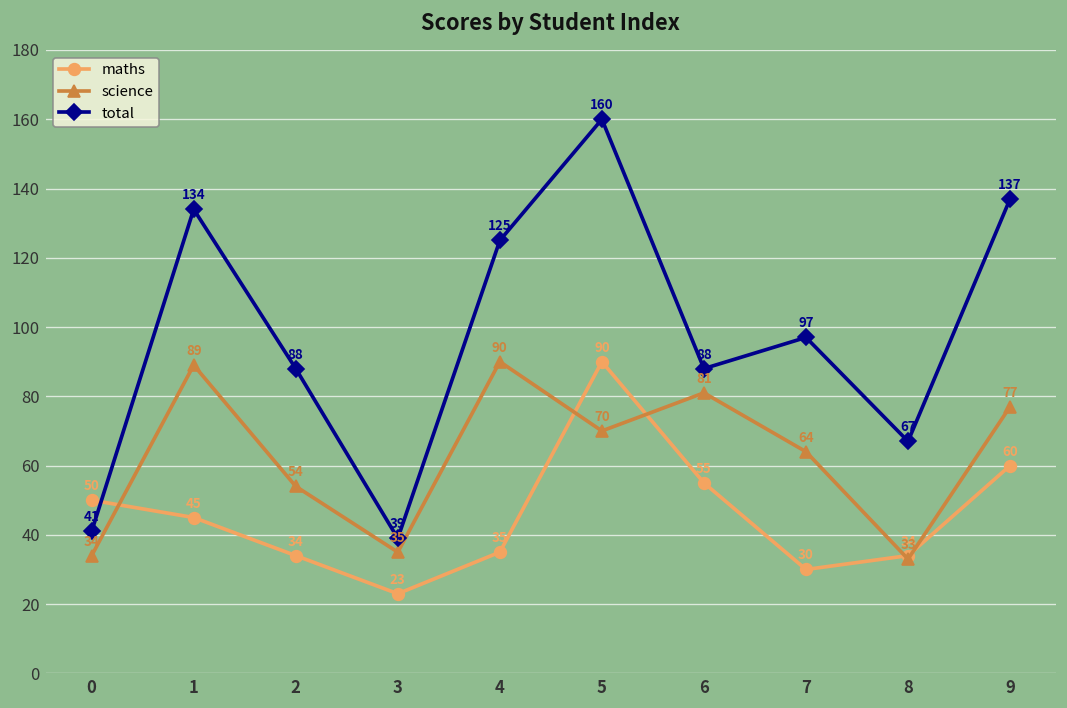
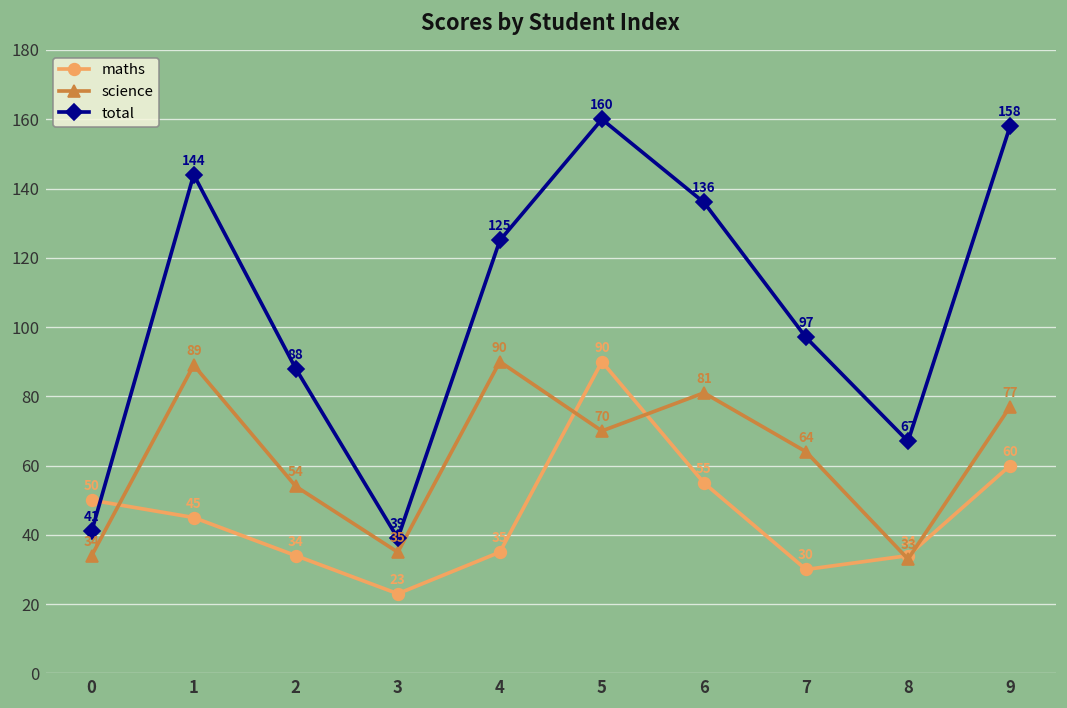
total, 1: 134 -> 144
total, 6: 88 -> 136
total, 9: 137 -> 158
